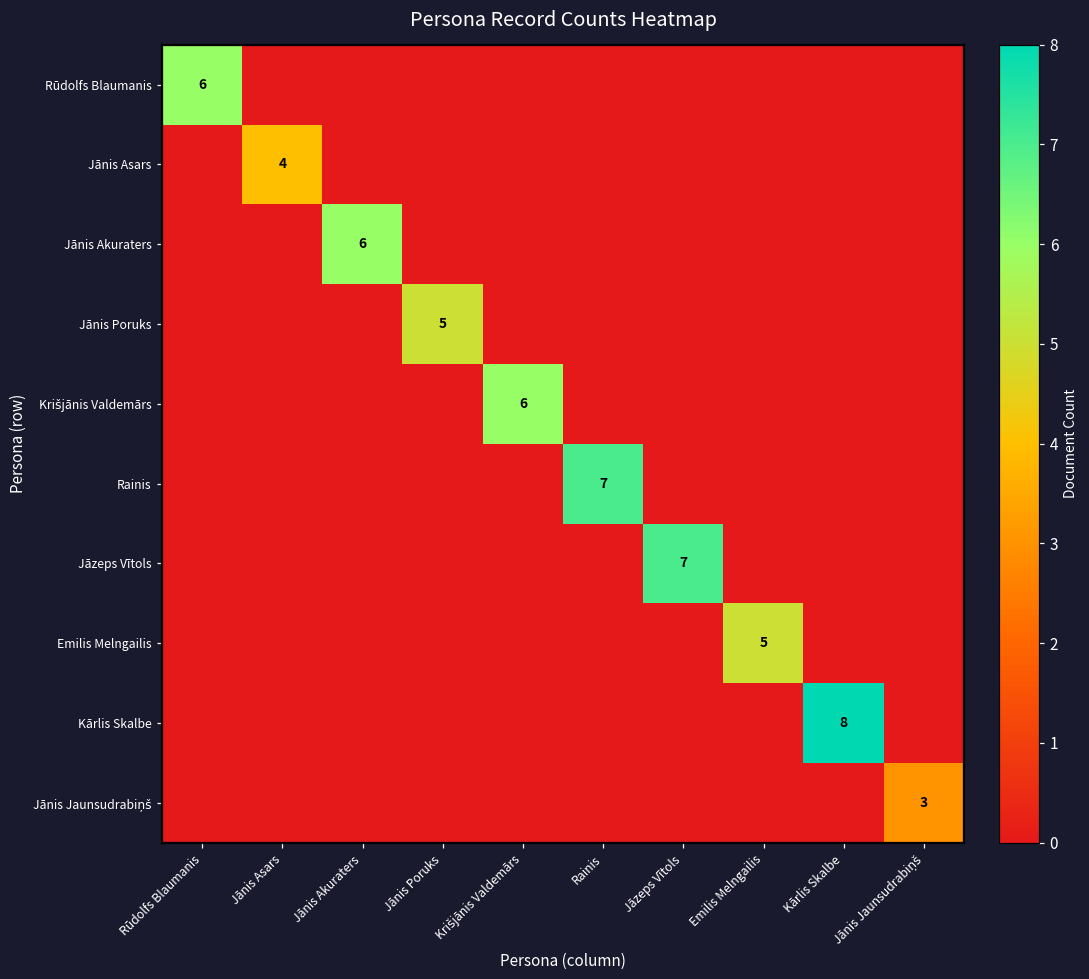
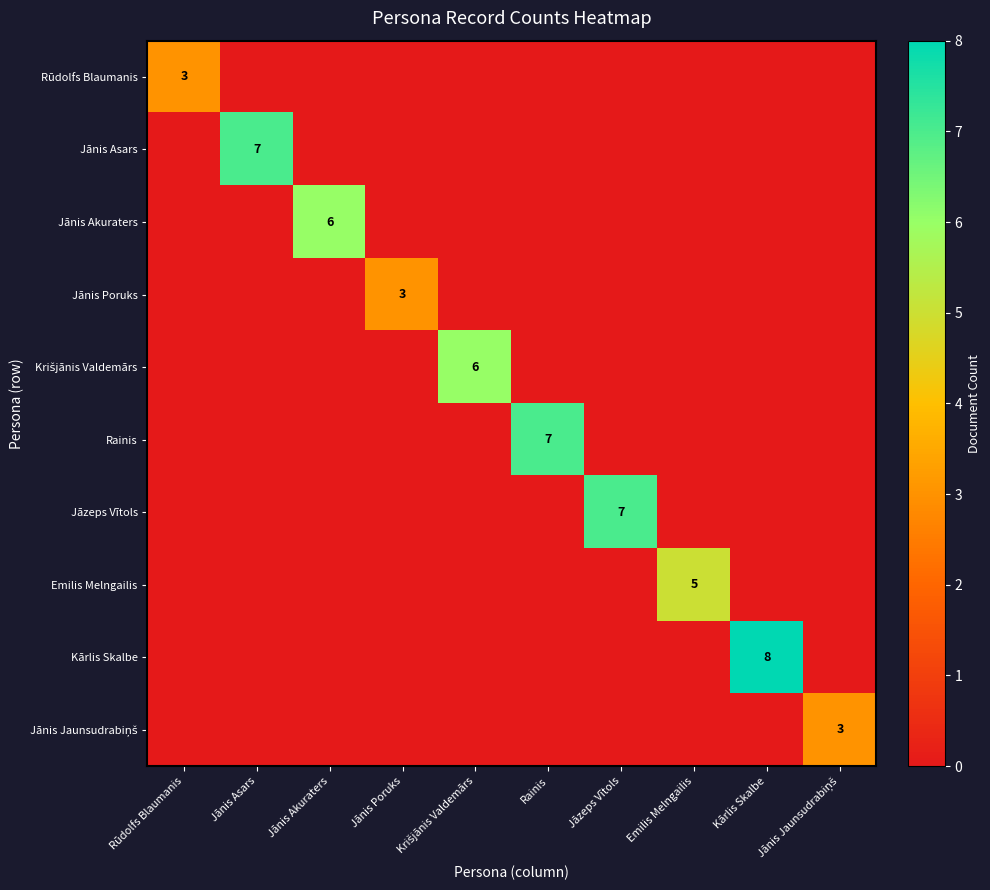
Rūdolfs Blaumanis, Rūdolfs Blaumanis: 6 -> 3
Jānis Asars, Jānis Asars: 4 -> 7
Jānis Poruks, Jānis Poruks: 5 -> 3
